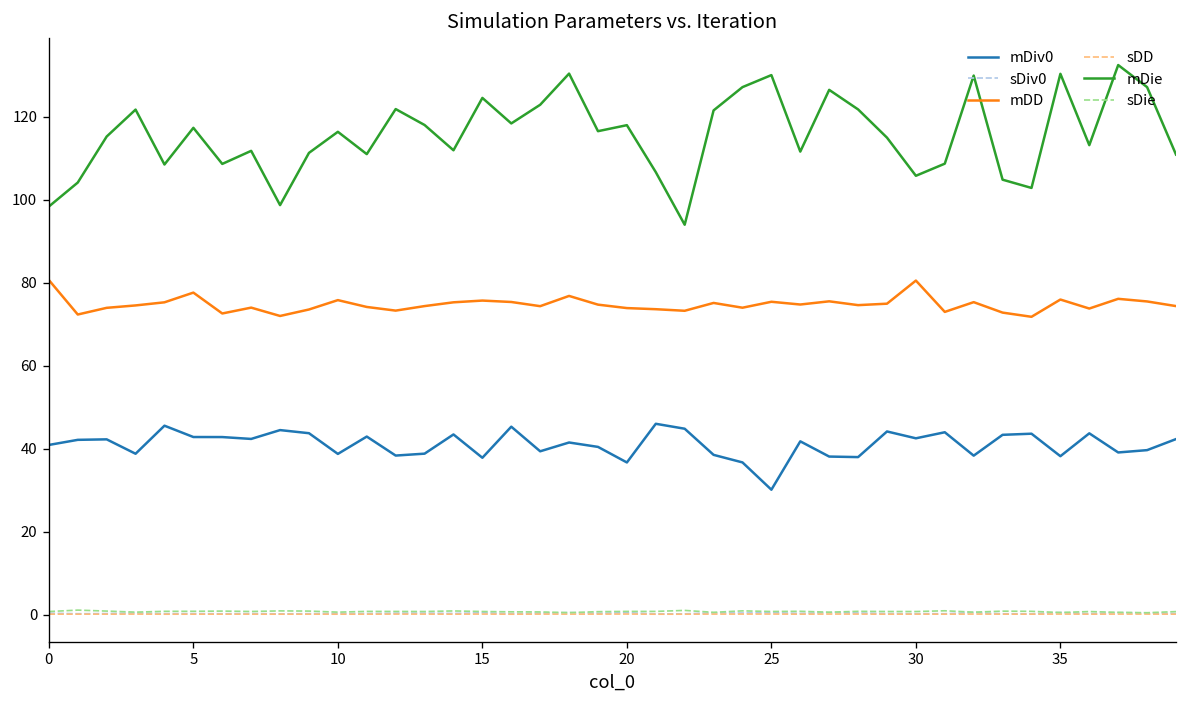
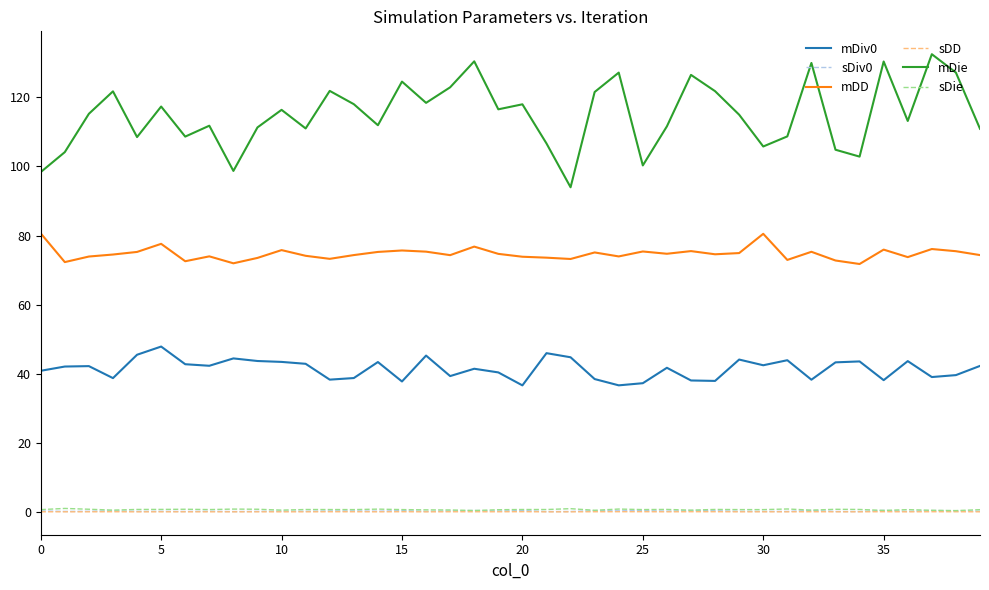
mDiv0, 5: 43 -> 48
mDiv0, 10: 39 -> 43
mDiv0, 25: 30 -> 37
mDie, 25: 130 -> 100
